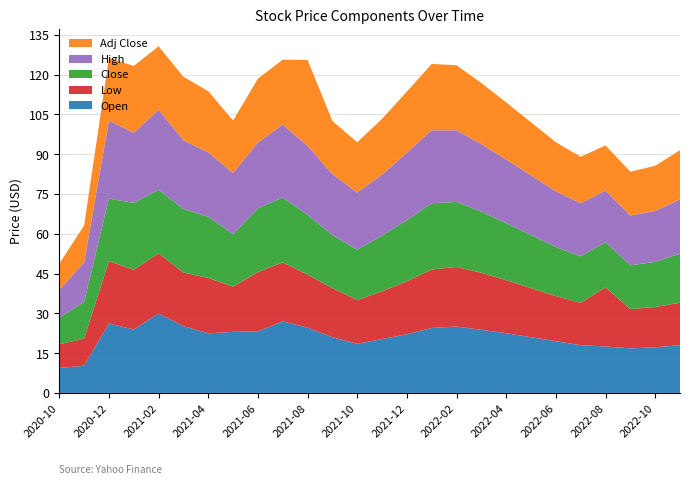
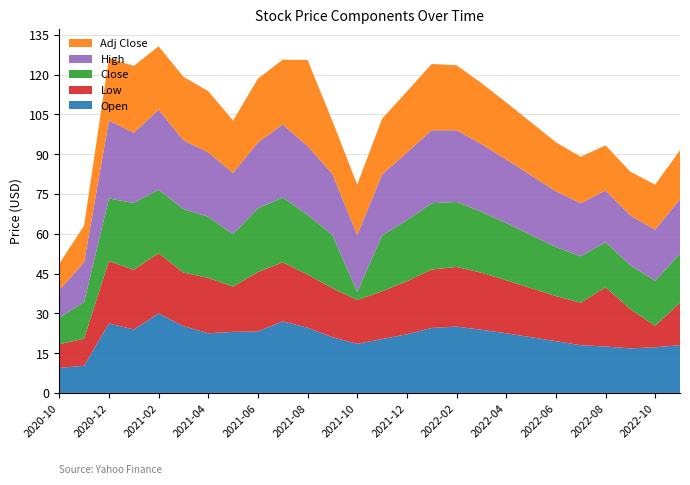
Close, 2021-10: 19 -> 3
Low, 2022-10: 15 -> 8
